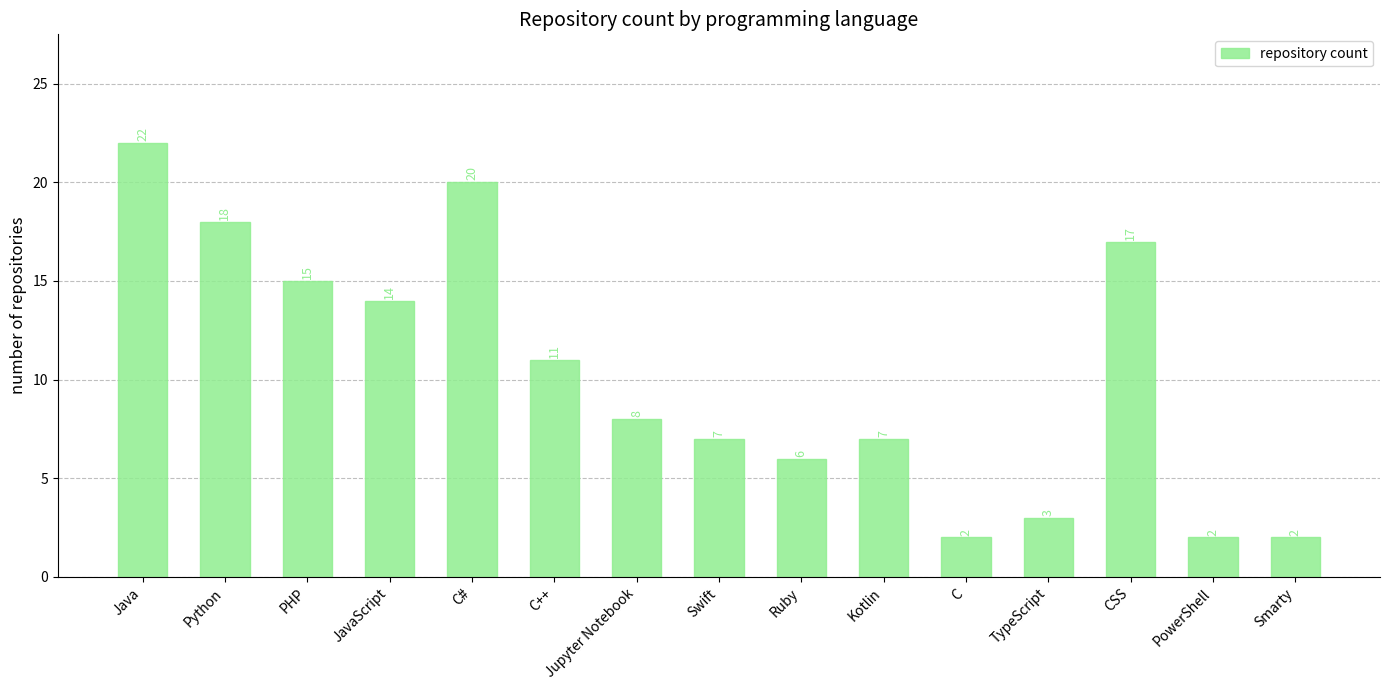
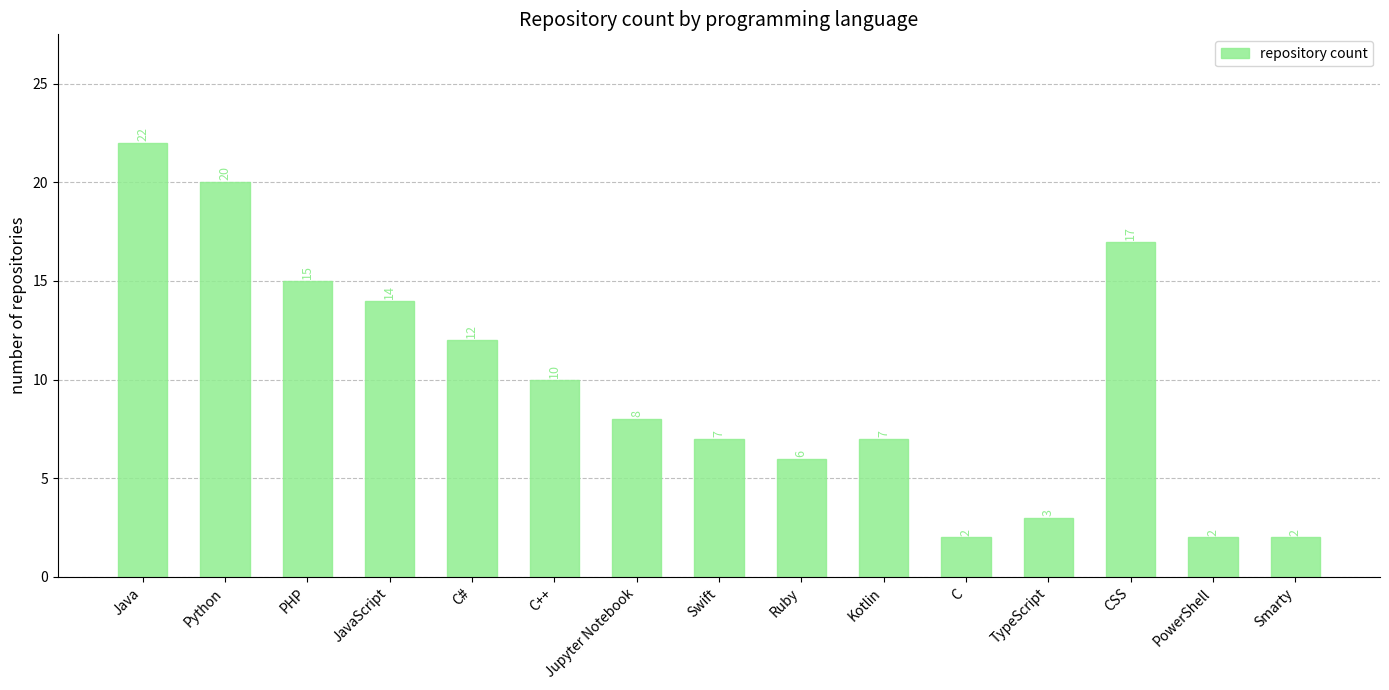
Python: 18 -> 20
C#: 20 -> 12
C++: 11 -> 10
